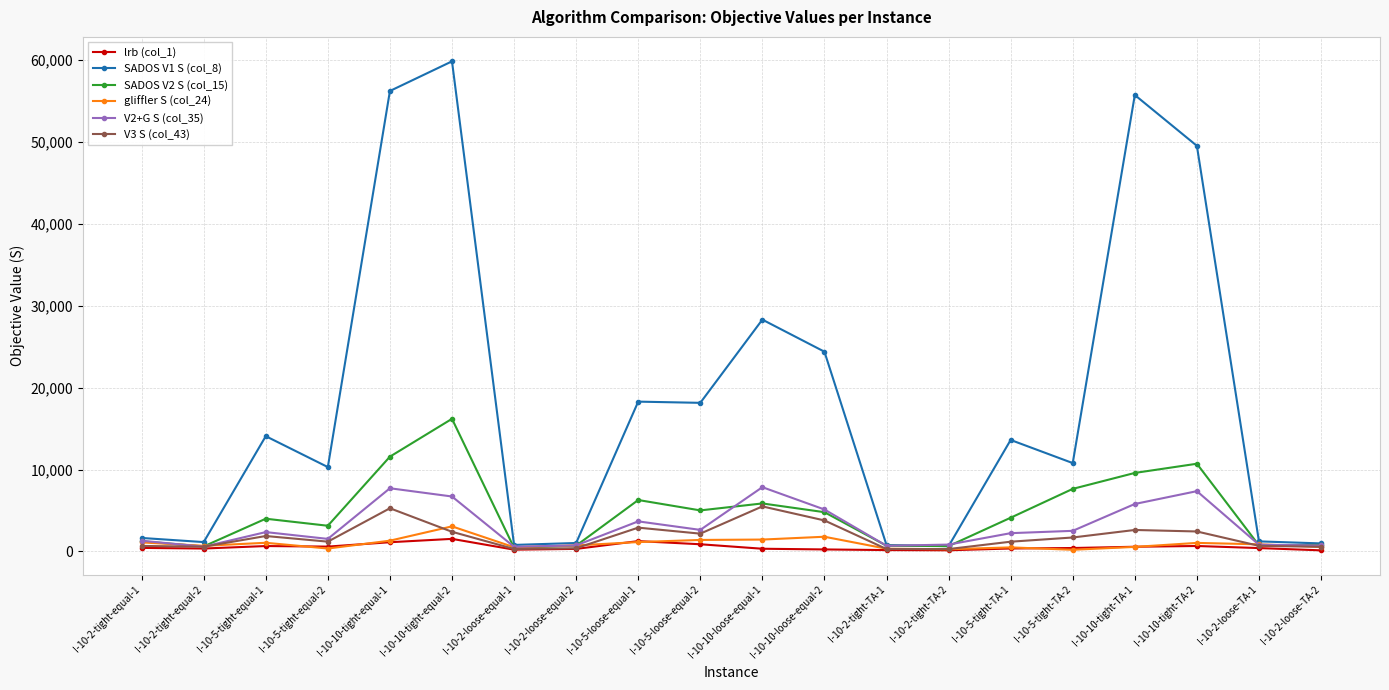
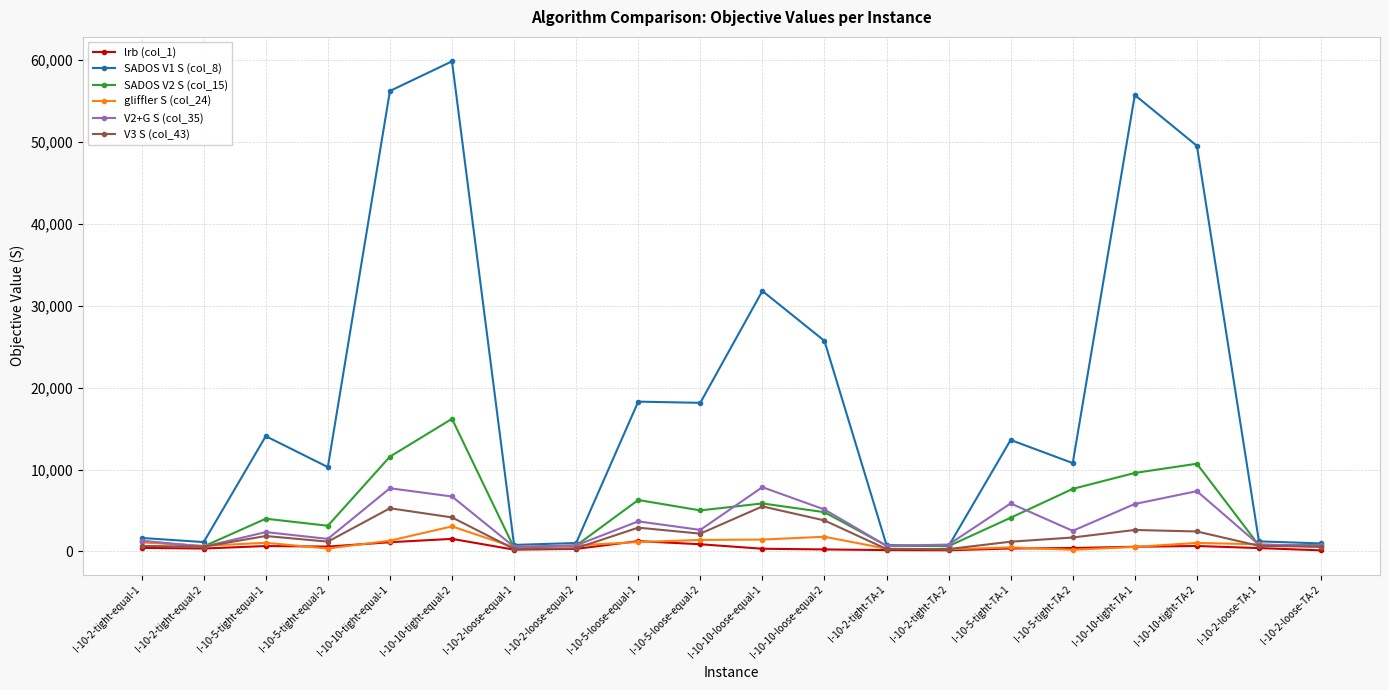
V3 S (col_43), I-10-10-tight-equal-2: 2,000 -> 4,000
SADOS V1 S (col_8), I-10-10-loose-equal-1: 28,000 -> 32,000
SADOS V1 S (col_8), I-10-10-loose-equal-2: 24,000 -> 26,000
V2+G S (col_35), I-10-5-tight-TA-1: 2,000 -> 6,000
